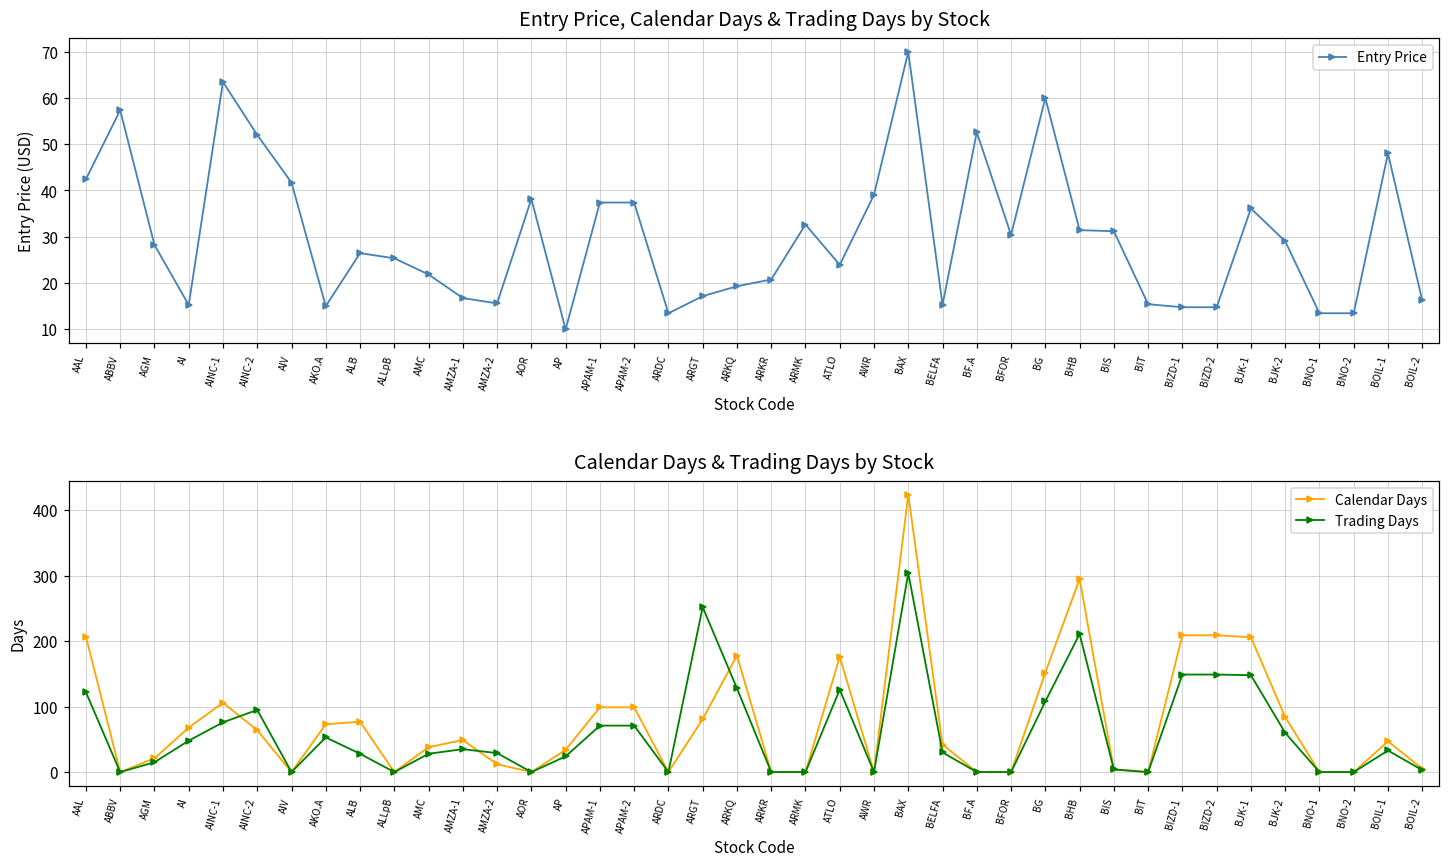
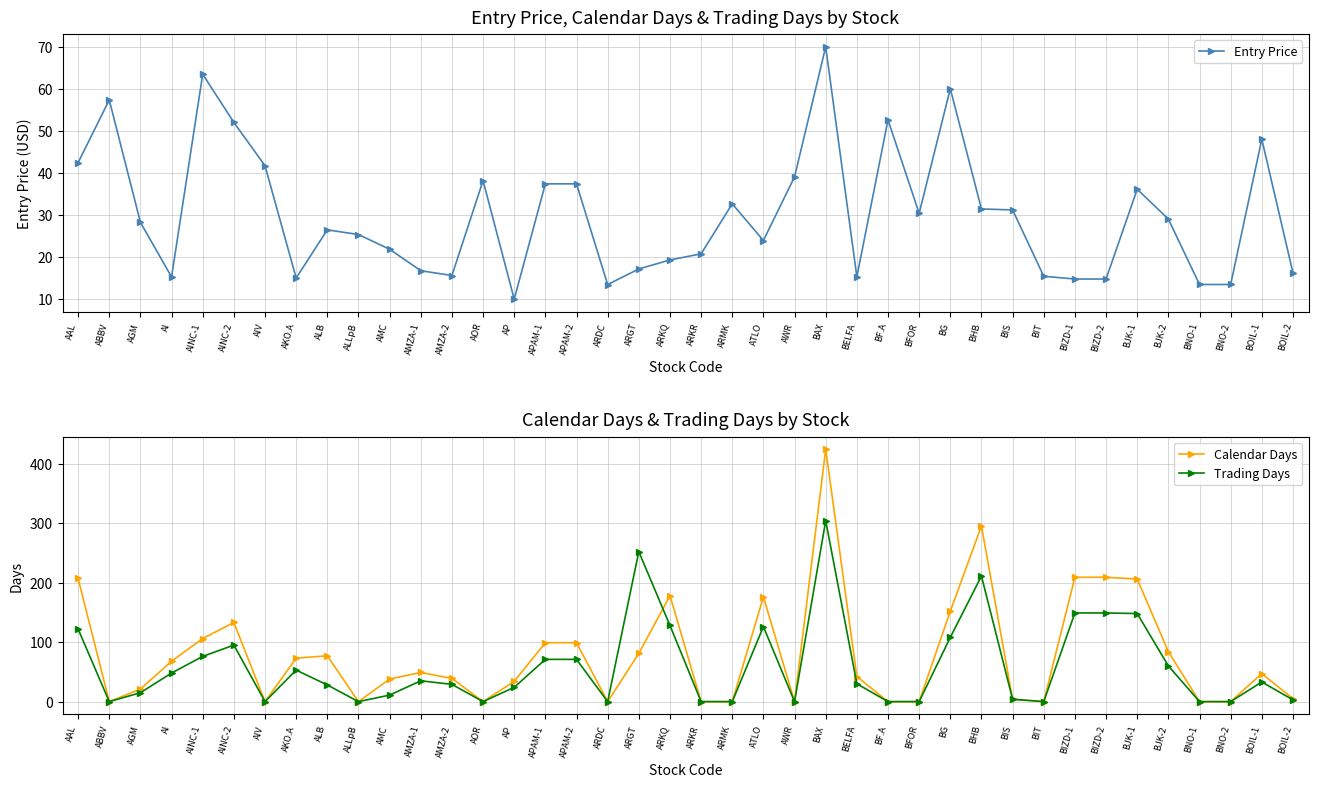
Calendar Days & Trading Days by Stock, Calendar Days, AINC-2: 60 -> 130
Calendar Days & Trading Days by Stock, Trading Days, AMC: 30 -> 10
Calendar Days & Trading Days by Stock, Calendar Days, AMZA-2: 10 -> 40
